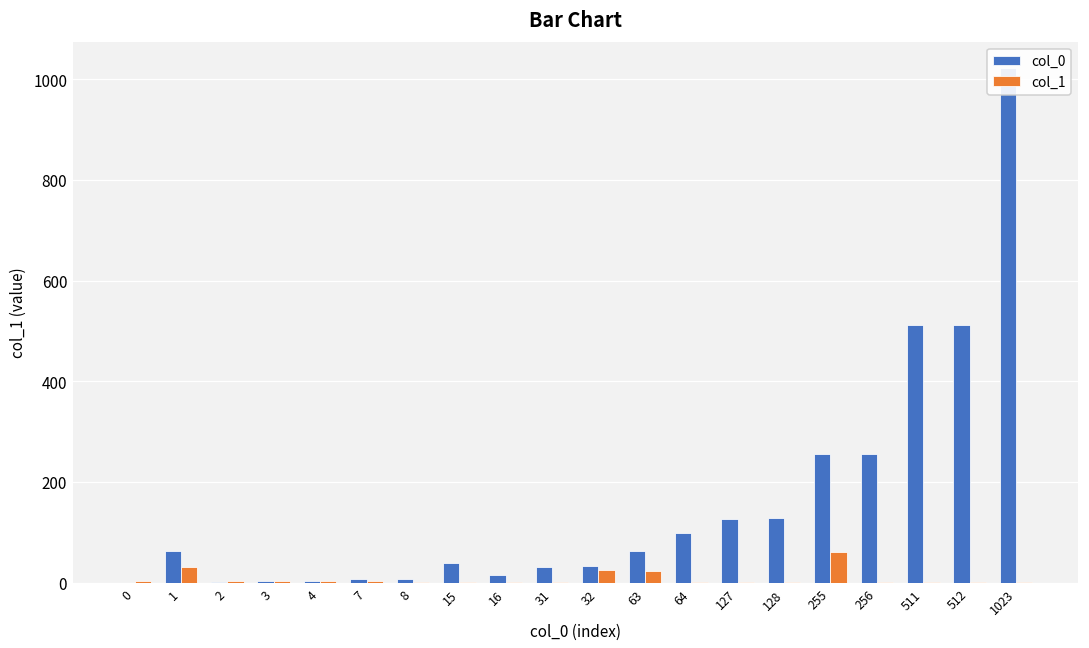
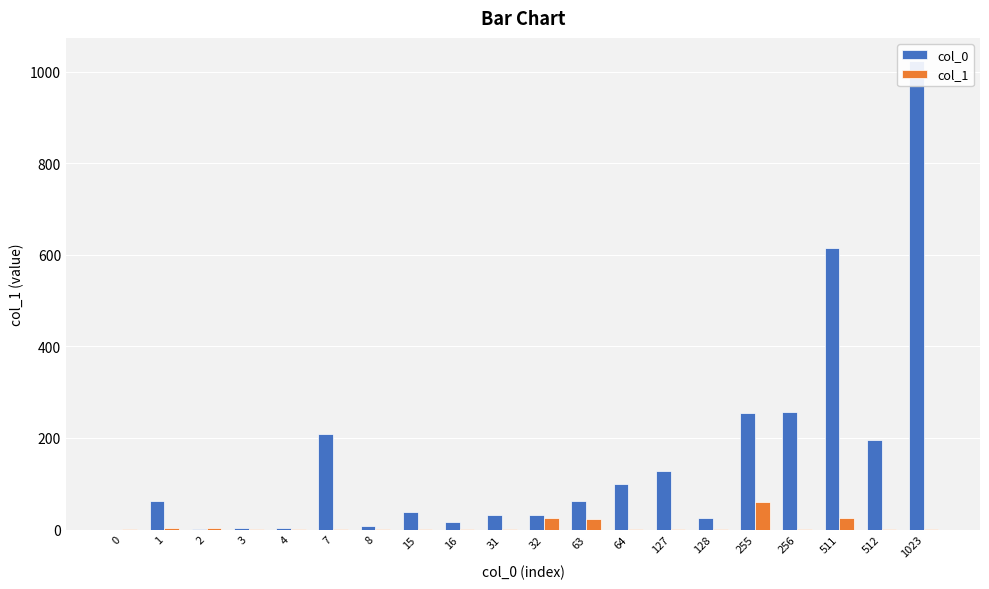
col_1, 1: 30 -> 0
col_0, 7: 10 -> 210
col_0, 128: 130 -> 30
col_0, 511: 510 -> 620
col_1, 511: 0 -> 30
col_0, 512: 510 -> 200
